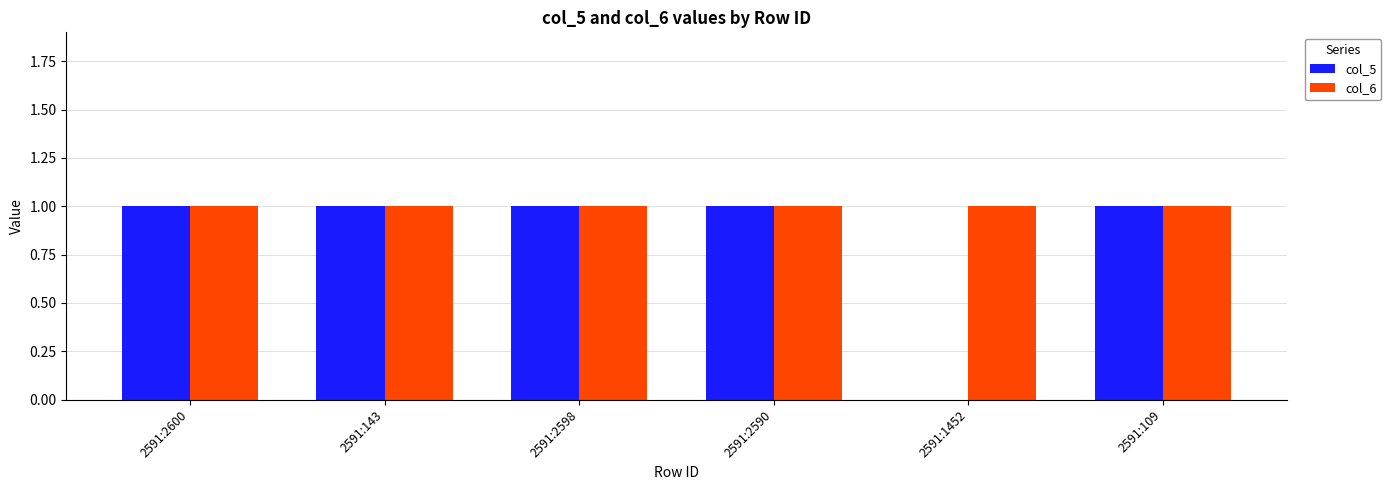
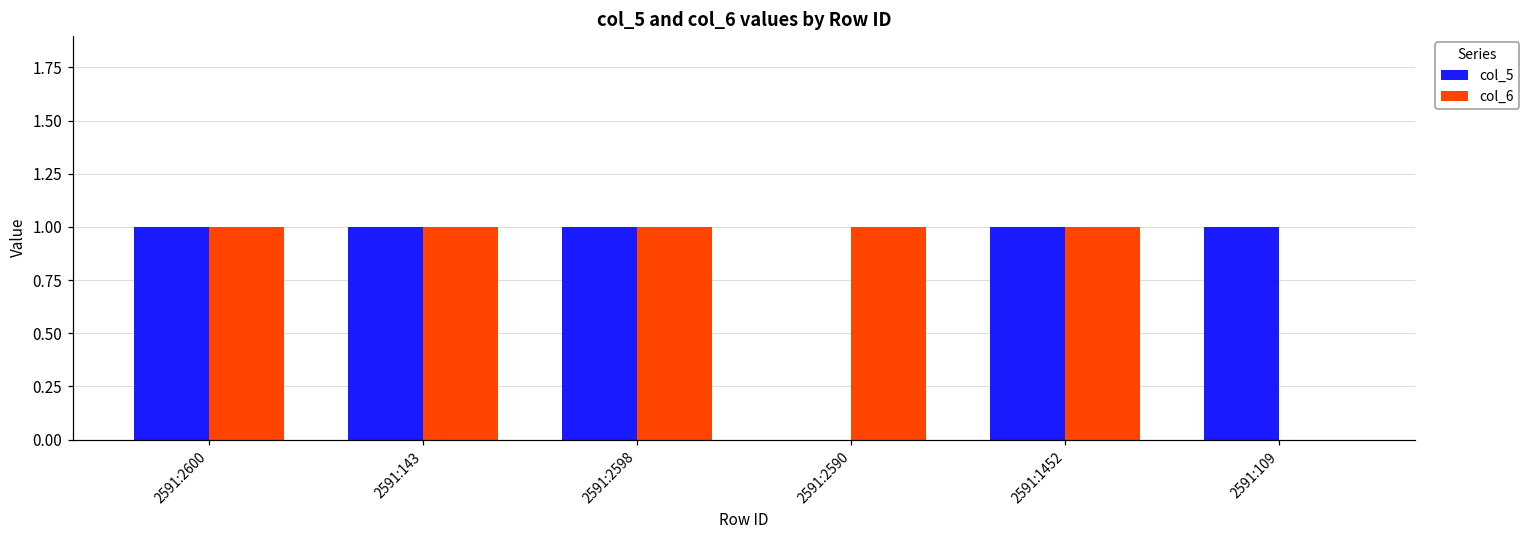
col_5, 2591:2590: 1 -> 0
col_5, 2591:1452: 0 -> 1
col_6, 2591:109: 1 -> 0
